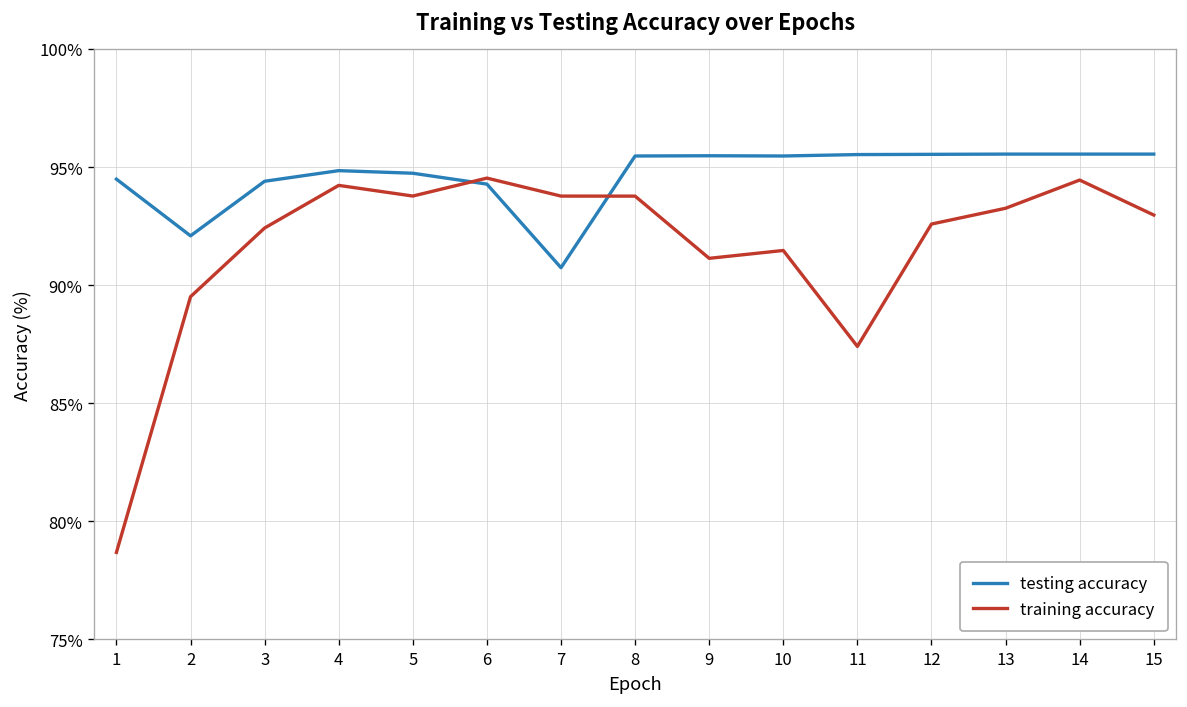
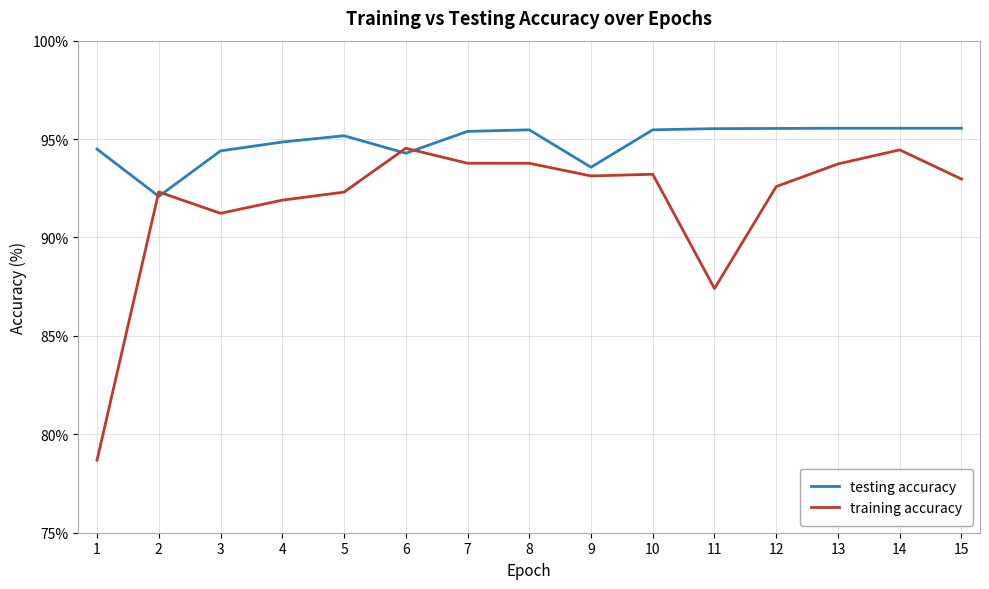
training accuracy, 2: 89.5% -> 92.3%
training accuracy, 3: 92.4% -> 91.2%
training accuracy, 4: 94.2% -> 91.9%
testing accuracy, 5: 94.7% -> 95.2%
training accuracy, 5: 93.8% -> 92.3%
testing accuracy, 7: 90.7% -> 95.4%
testing accuracy, 9: 95.5% -> 93.6%
training accuracy, 9: 91.1% -> 93.1%
training accuracy, 10: 91.5% -> 93.2%
training accuracy, 13: 93.3% -> 93.7%
